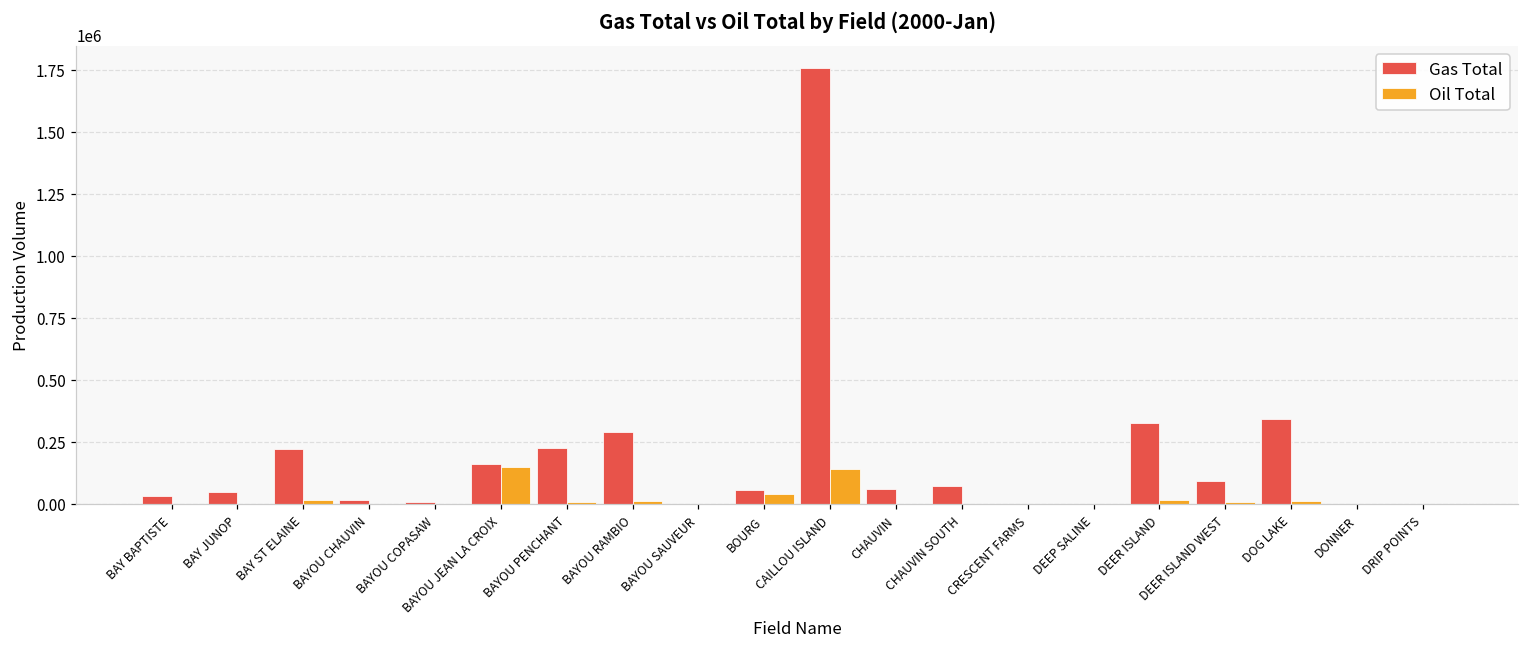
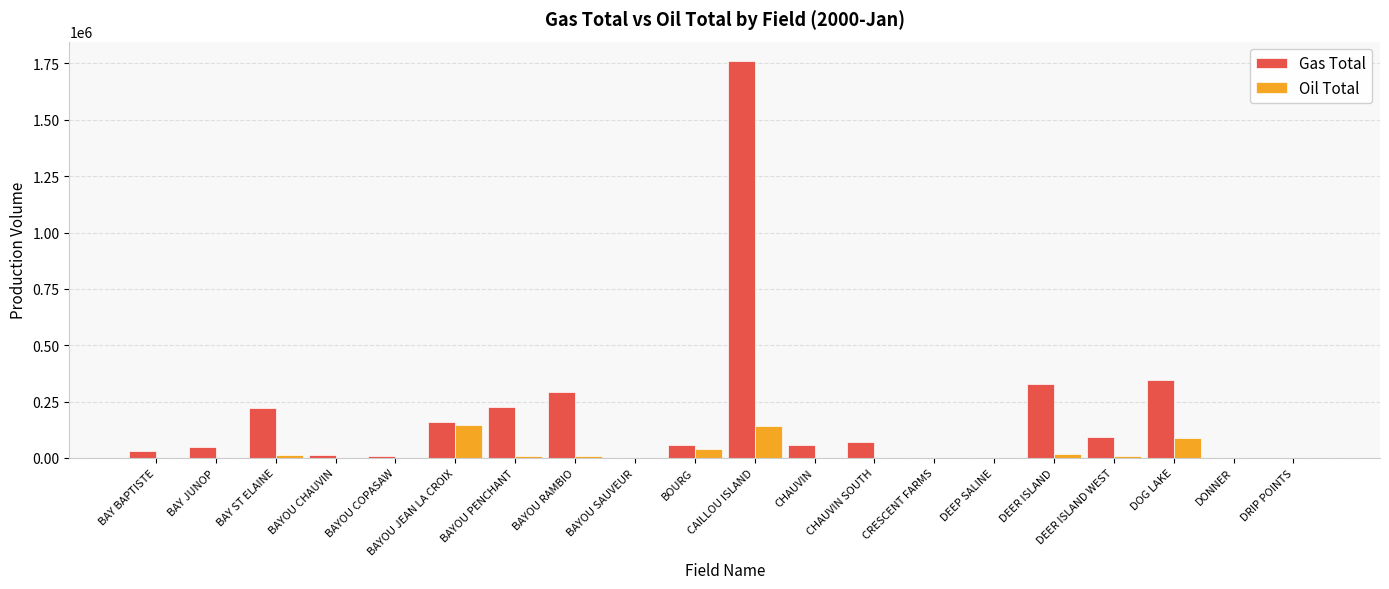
Oil Total, DOG LAKE: 10000 -> 90000
